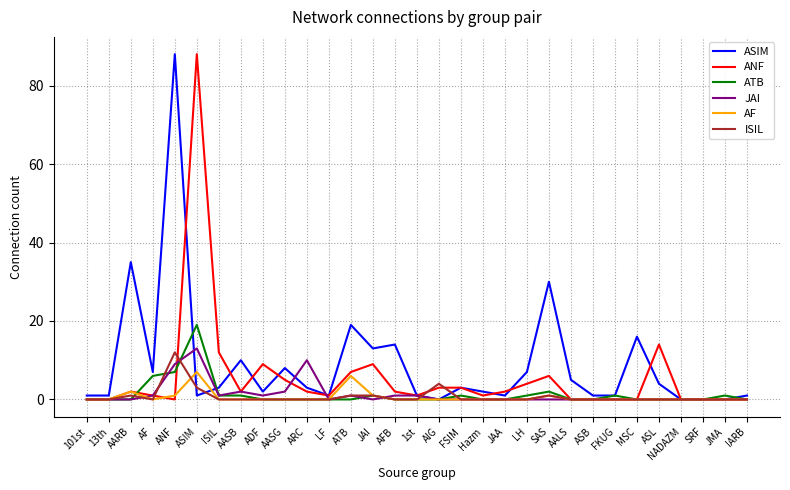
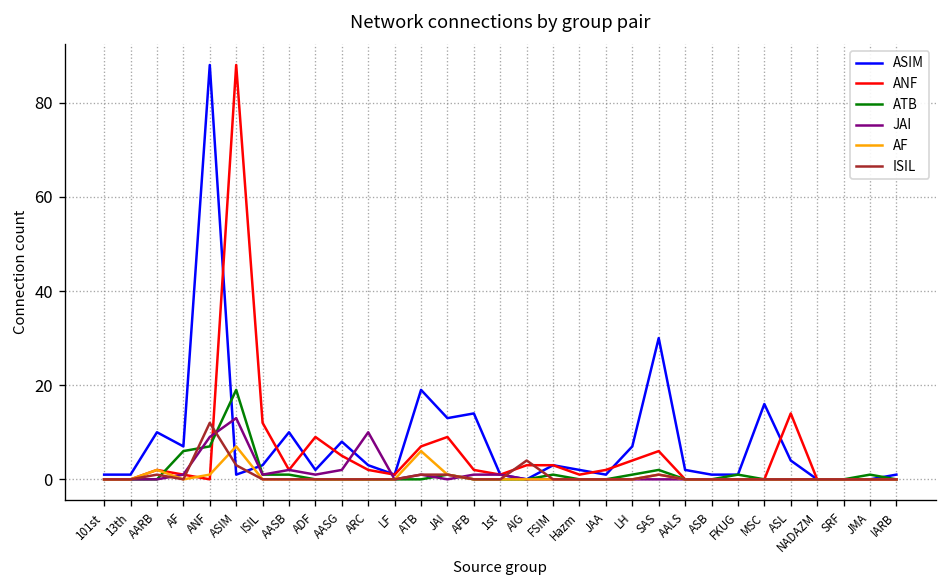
ASIM, AARB: 35 -> 10
ASIM, AALS: 5 -> 2
